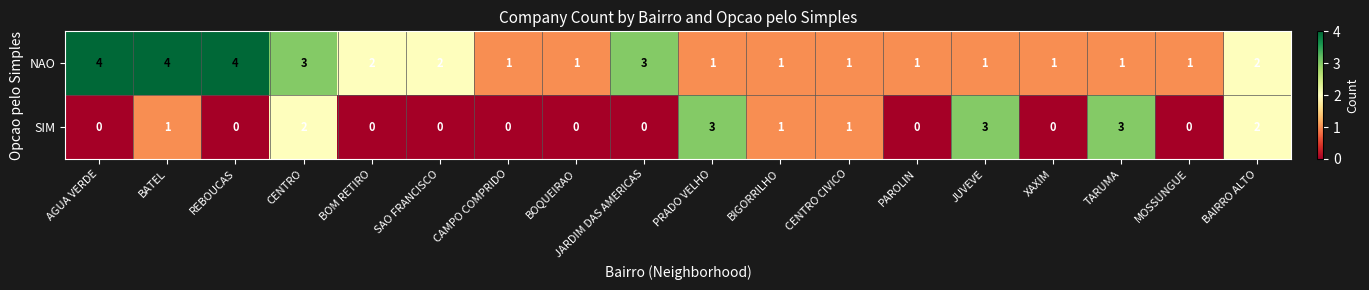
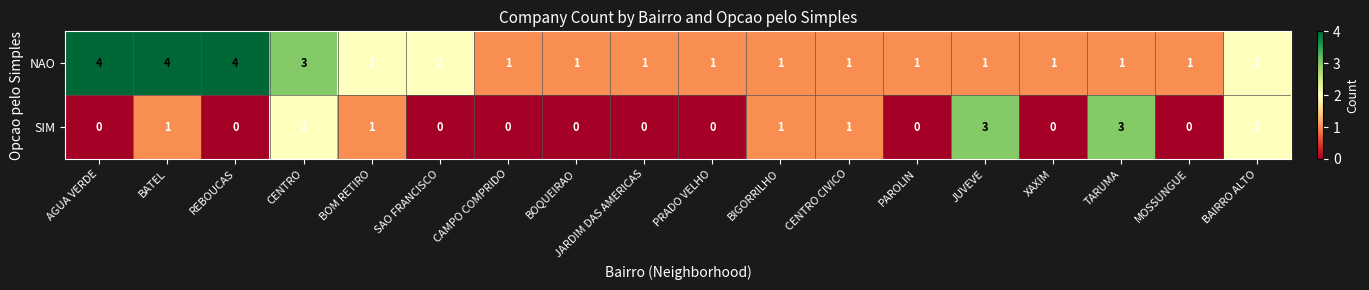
NAO, JARDIM DAS AMERICAS: 3 -> 1
SIM, BOM RETIRO: 0 -> 1
SIM, PRADO VELHO: 3 -> 0
